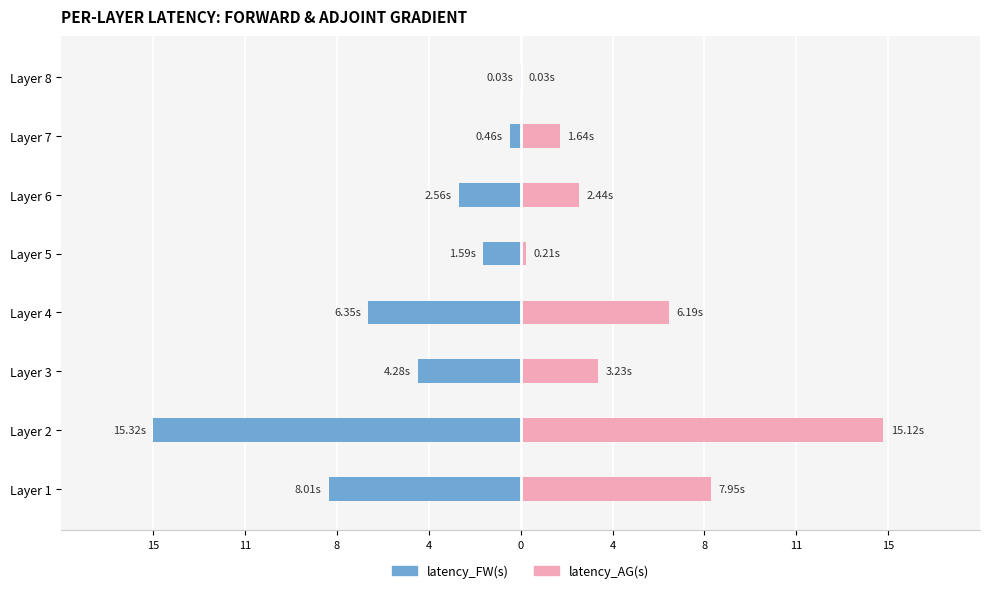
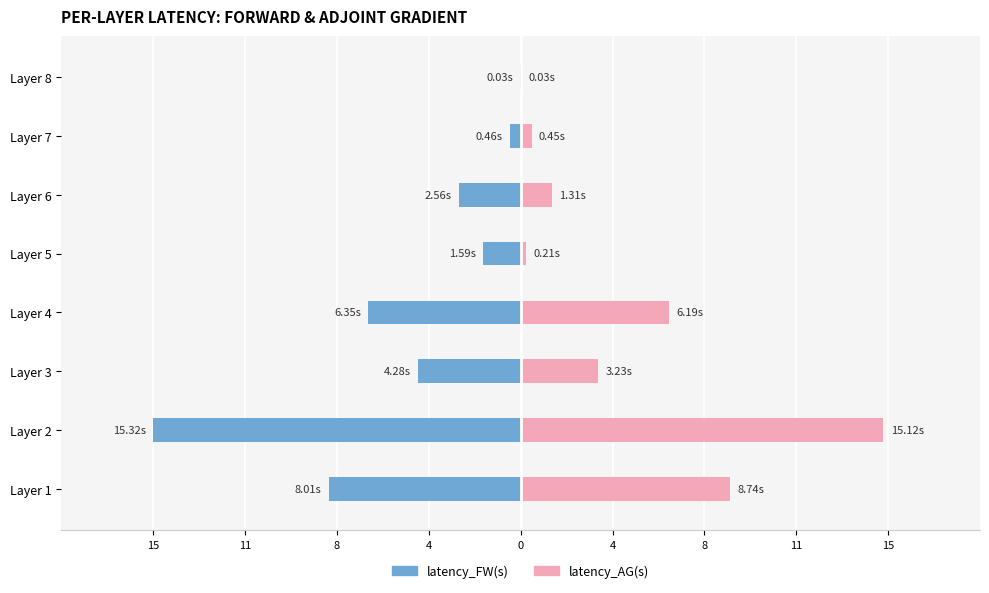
latency_AG(s), Layer 7: 1.64s -> 0.45s
latency_AG(s), Layer 6: 2.44s -> 1.31s
latency_AG(s), Layer 1: 7.95s -> 8.74s
